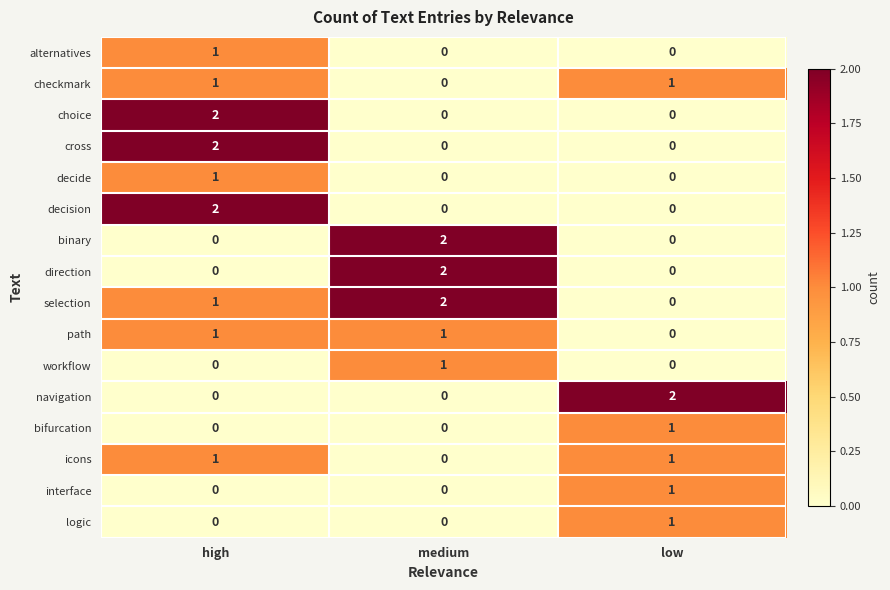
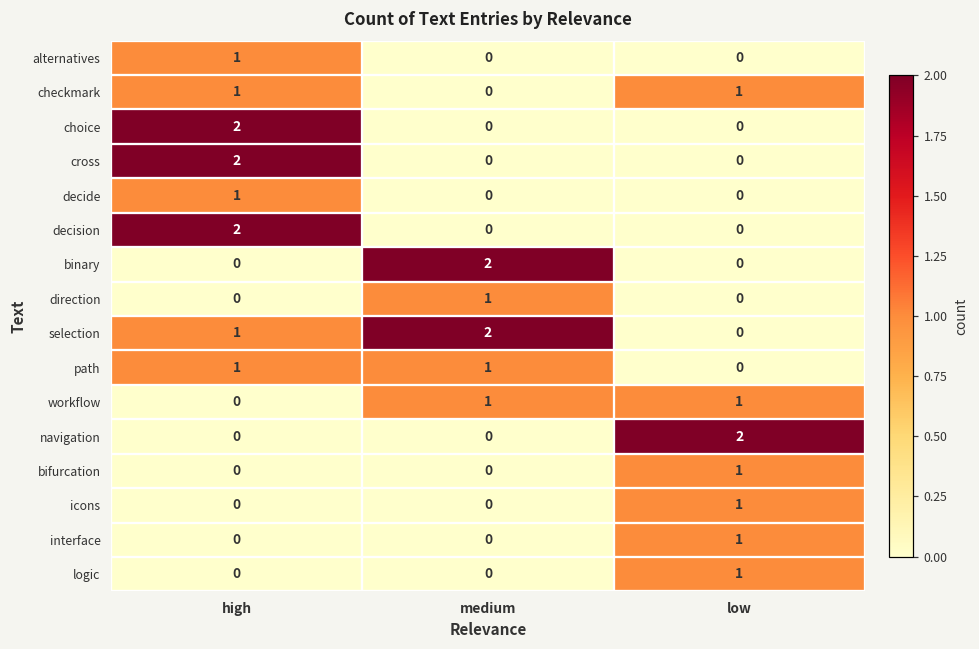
direction, medium: 2 -> 1
workflow, low: 0 -> 1
icons, high: 1 -> 0
